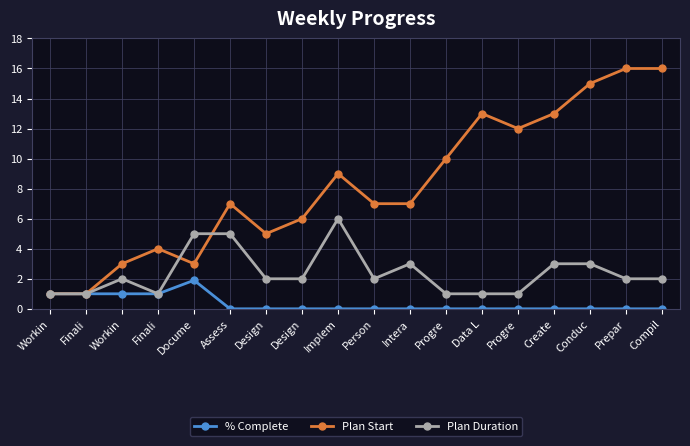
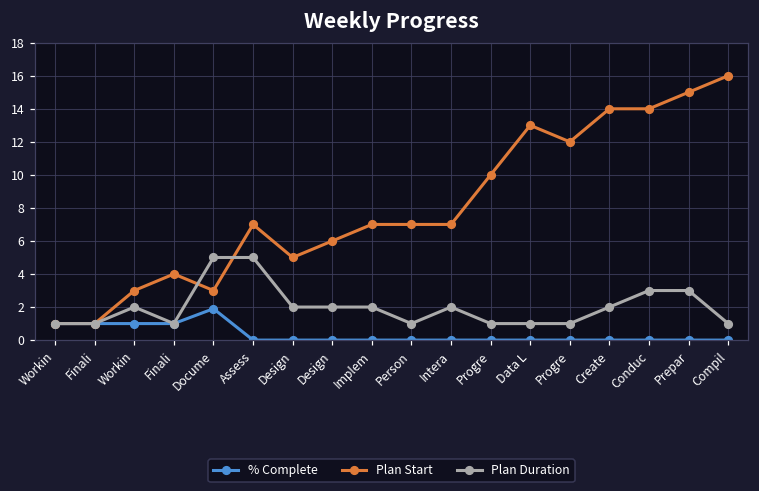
Plan Start, Implem: 9 -> 7
Plan Duration, Implem: 6 -> 2
Plan Duration, Person: 2 -> 1
Plan Duration, Intera: 3 -> 2
Plan Start, Create: 13 -> 14
Plan Duration, Create: 3 -> 2
Plan Start, Conduc: 15 -> 14
Plan Start, Prepar: 16 -> 15
Plan Duration, Prepar: 2 -> 3
Plan Duration, Compil: 2 -> 1
